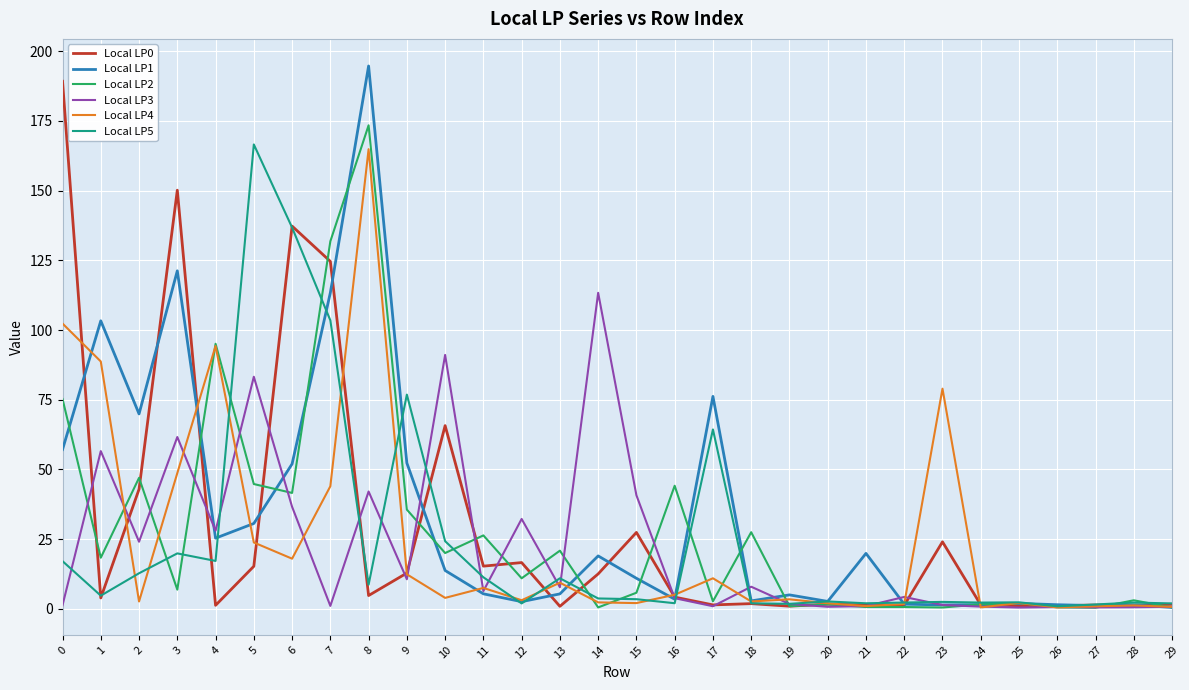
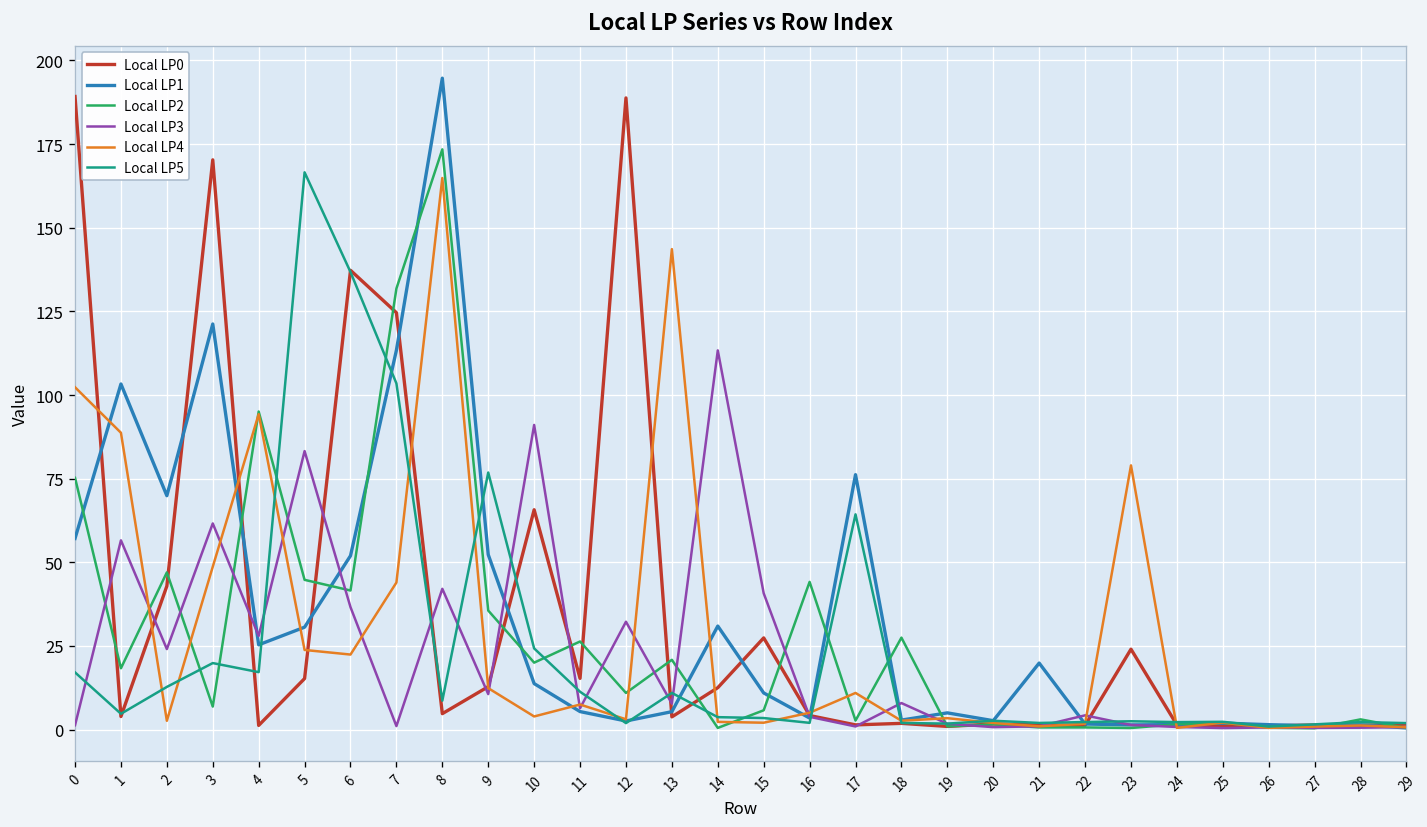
Local LP0, 3: 150 -> 170
Local LP4, 6: 18 -> 22
Local LP0, 12: 17 -> 189
Local LP0, 13: 1 -> 4
Local LP4, 13: 9 -> 144
Local LP1, 14: 19 -> 31
